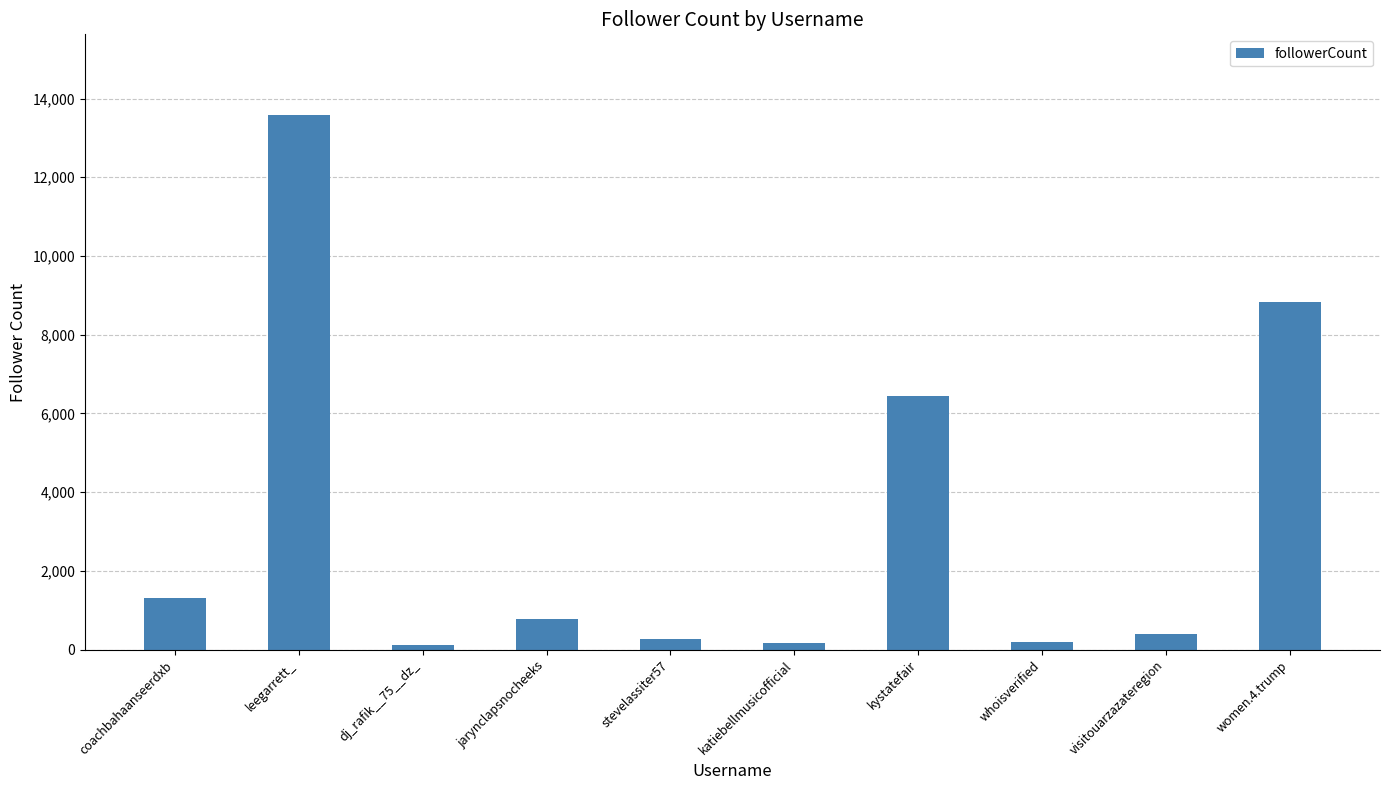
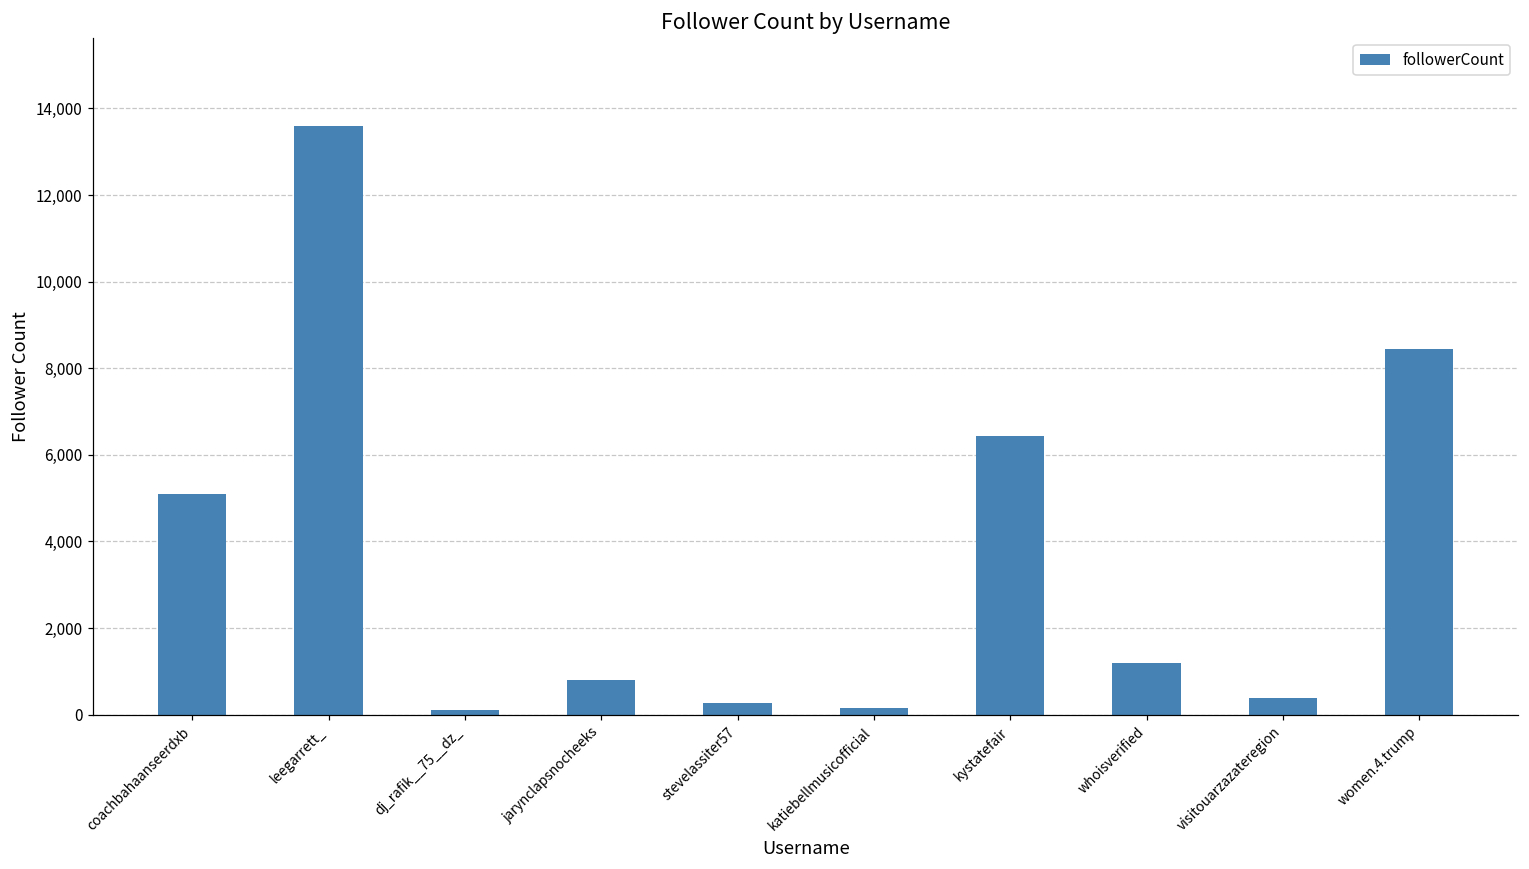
coachbahaanseerdxb: 1,300 -> 5,100
whoisverified: 200 -> 1,200
women.4.trump: 8,800 -> 8,500
